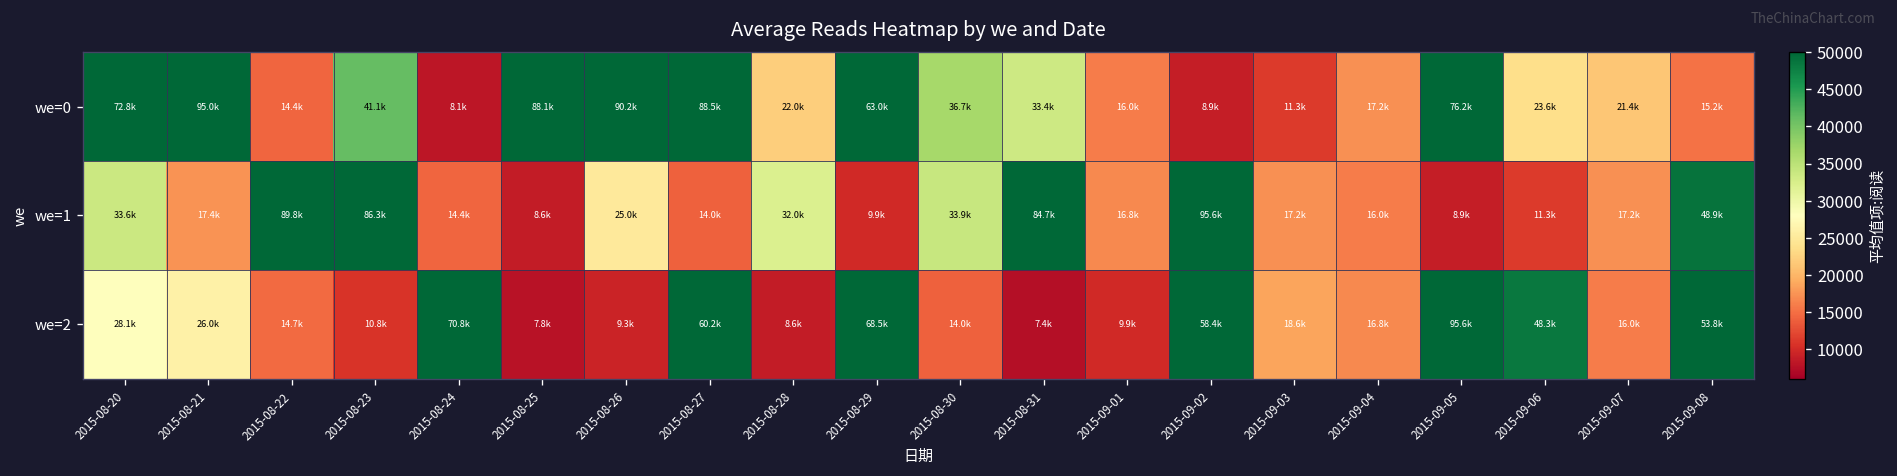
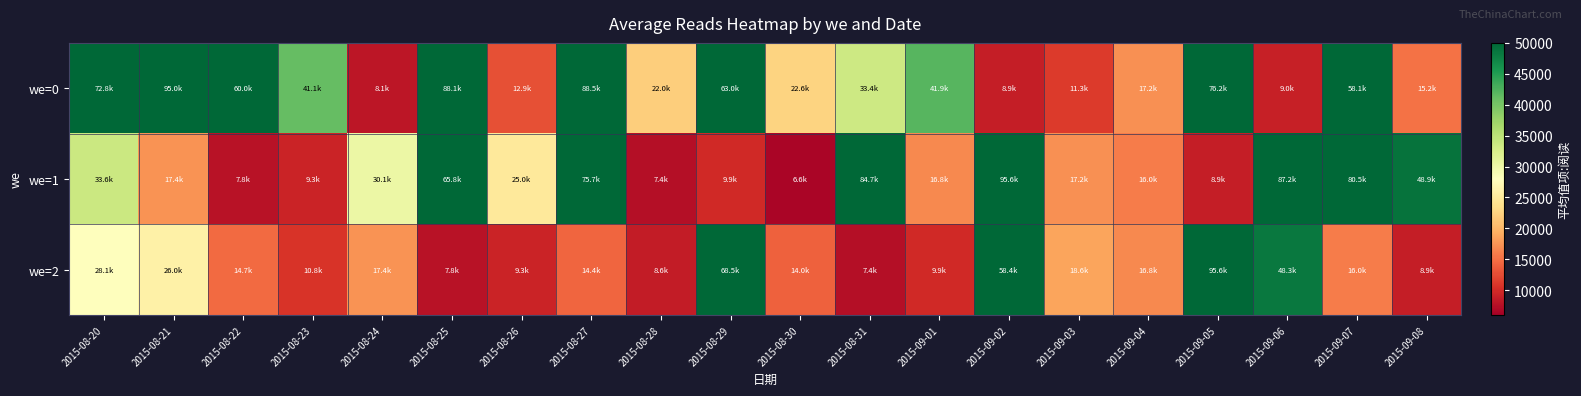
we=0, 2015-08-22: 14.4k -> 60.0k
we=0, 2015-08-26: 90.2k -> 12.9k
we=0, 2015-08-30: 36.7k -> 22.6k
we=0, 2015-09-01: 16.0k -> 41.9k
we=0, 2015-09-06: 23.6k -> 9.0k
we=0, 2015-09-07: 21.4k -> 58.1k
we=1, 2015-08-22: 89.8k -> 7.8k
we=1, 2015-08-23: 86.3k -> 9.3k
we=1, 2015-08-24: 14.4k -> 30.1k
we=1, 2015-08-25: 8.6k -> 65.8k
we=1, 2015-08-27: 14.0k -> 75.7k
we=1, 2015-08-28: 32.0k -> 7.4k
we=1, 2015-08-30: 33.9k -> 6.6k
we=1, 2015-09-06: 11.3k -> 87.2k
we=1, 2015-09-07: 17.2k -> 80.5k
we=2, 2015-08-24: 70.8k -> 17.4k
we=2, 2015-08-27: 60.2k -> 14.4k
we=2, 2015-09-08: 53.8k -> 8.9k
